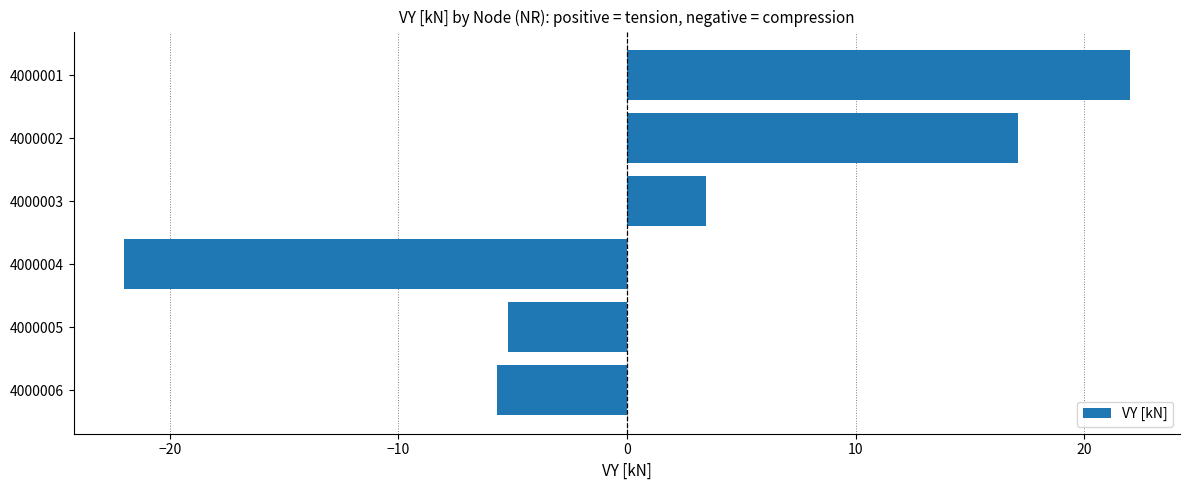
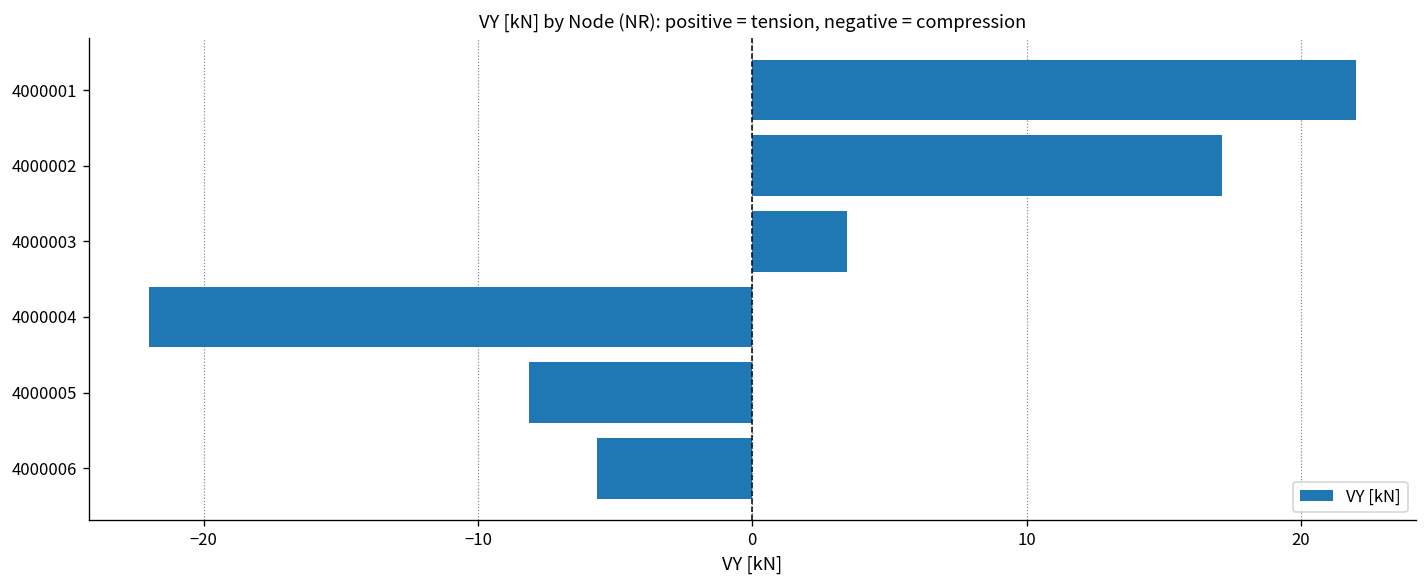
4000005: -5.2 -> -8.2
